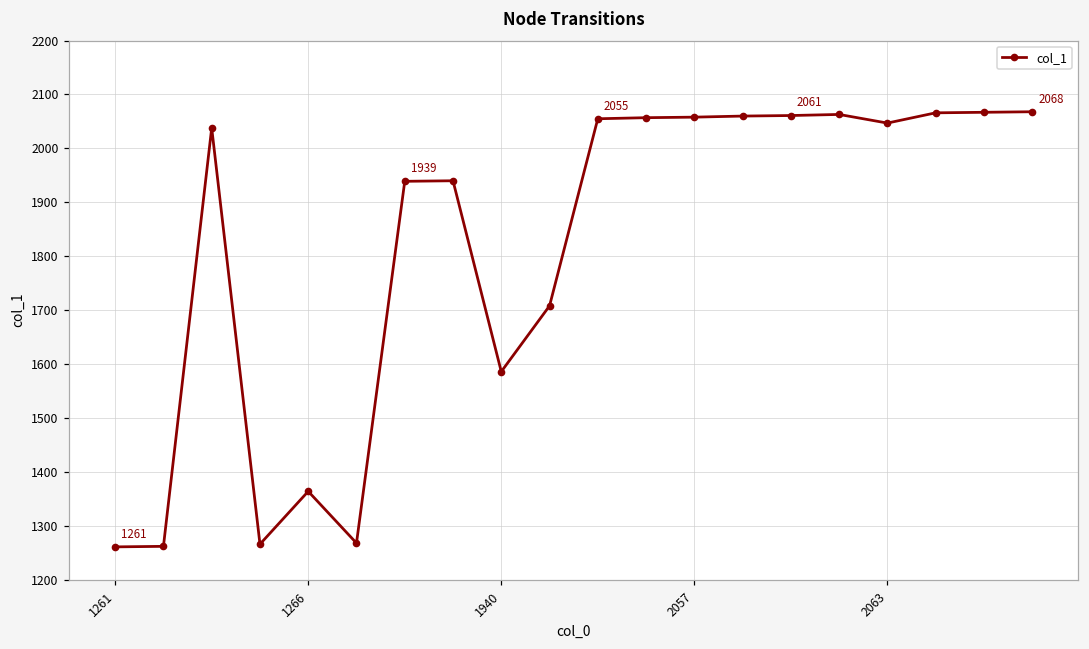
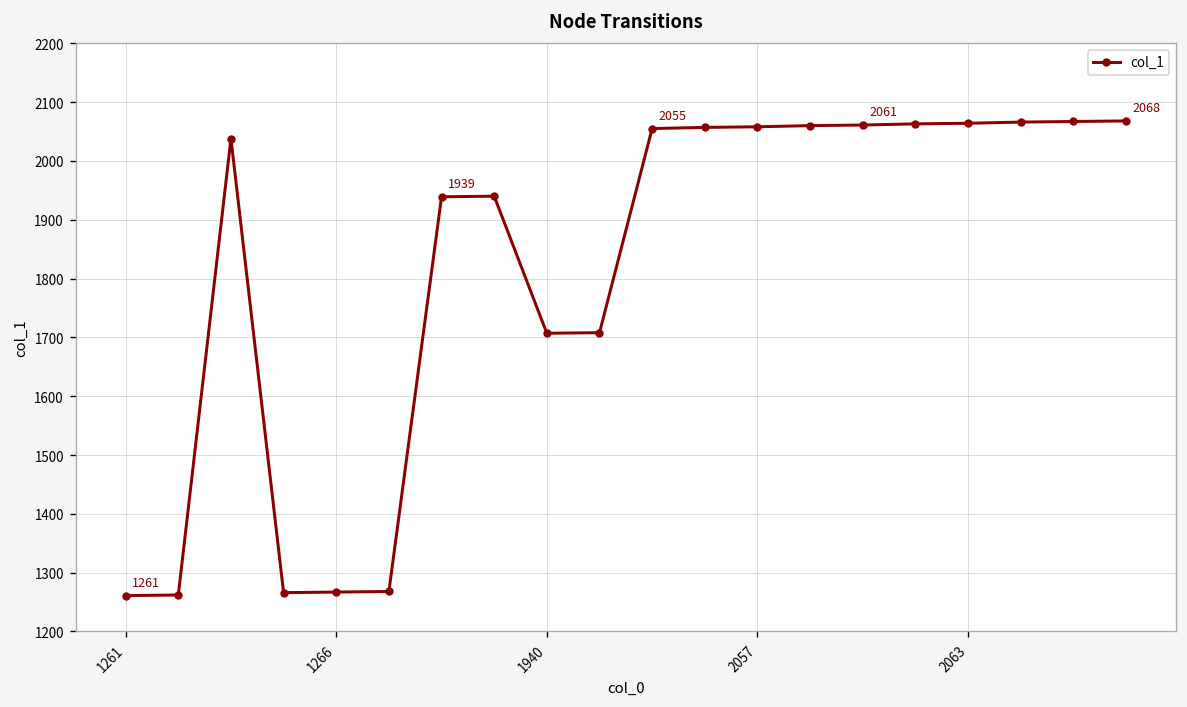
1266: 1360 -> 1270
1940: 1590 -> 1710
2063: 2050 -> 2060
